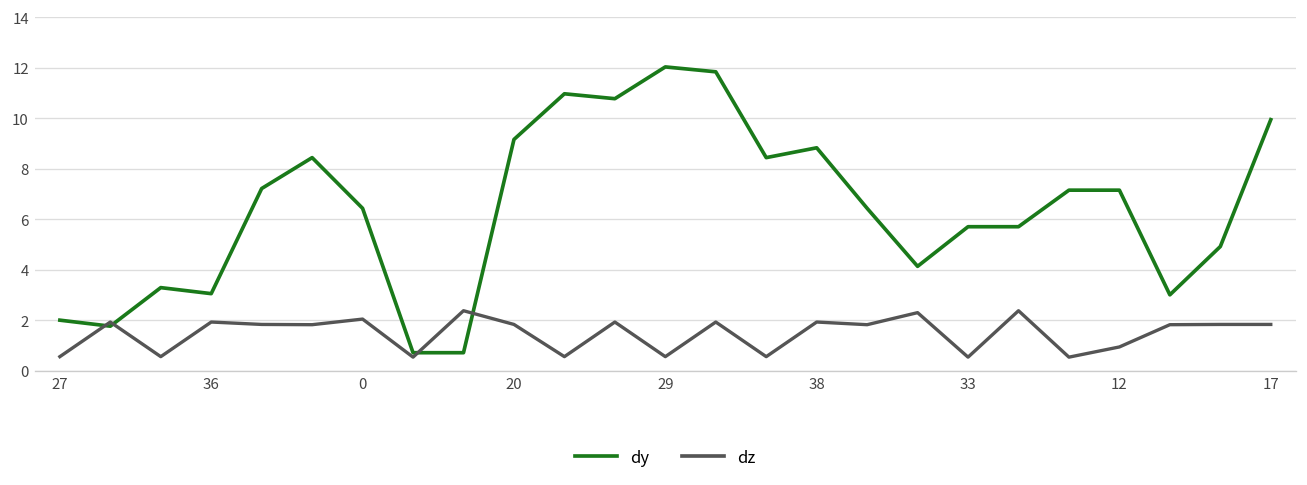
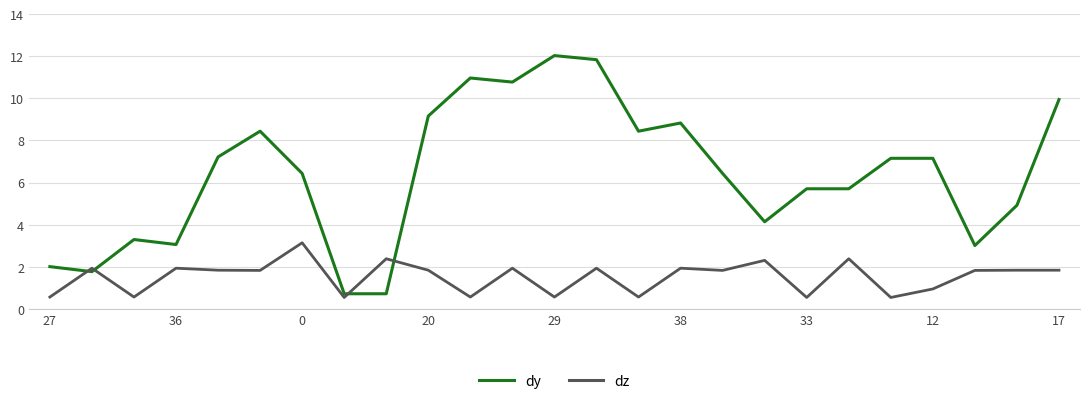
dz, 0: 2.1 -> 3.1
